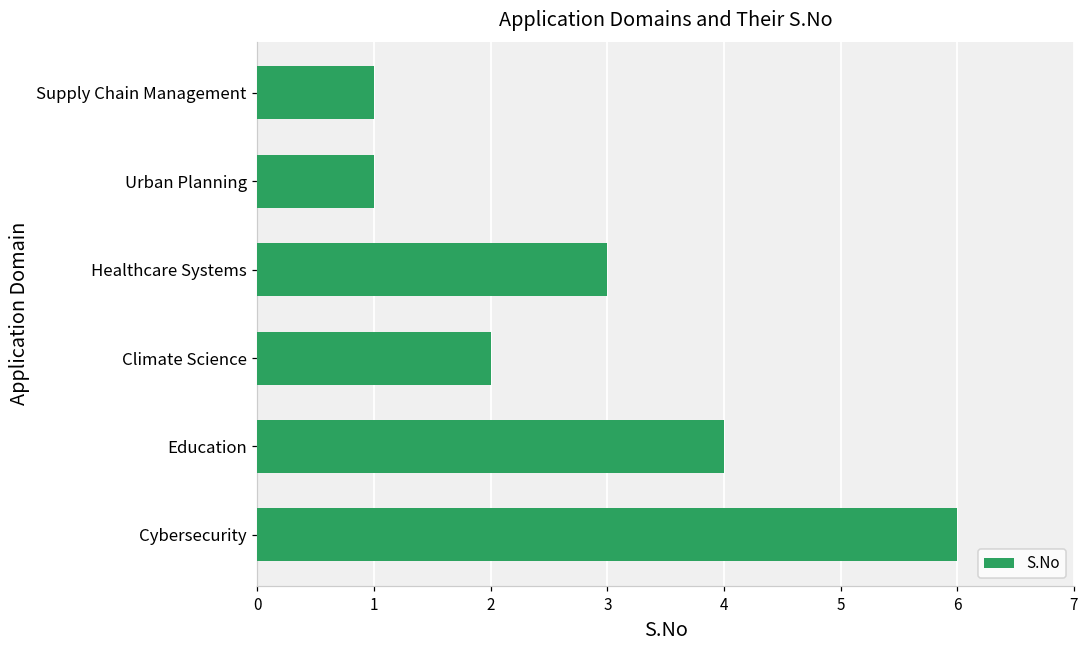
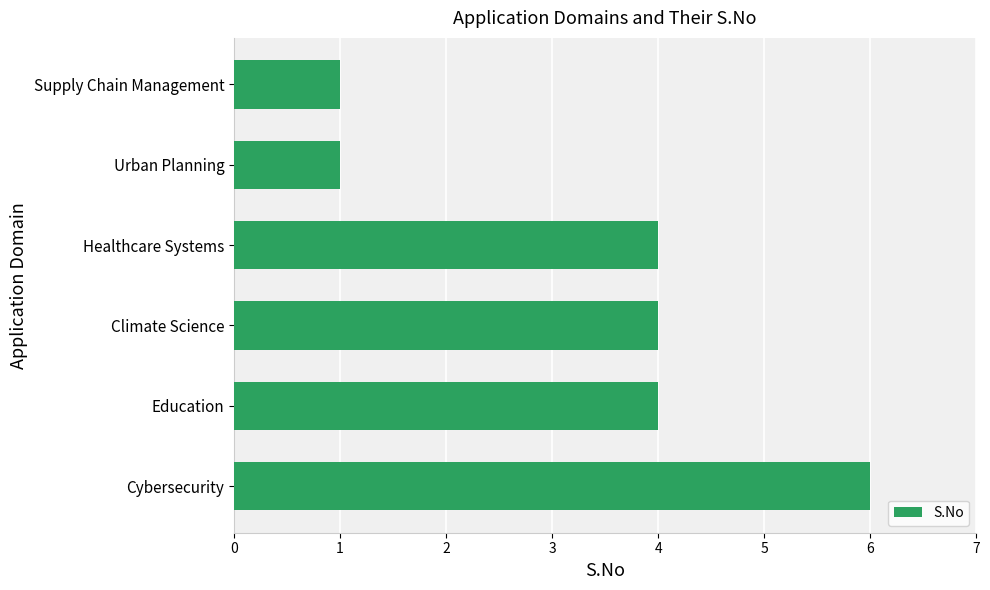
Healthcare Systems: 3 -> 4
Climate Science: 2 -> 4
